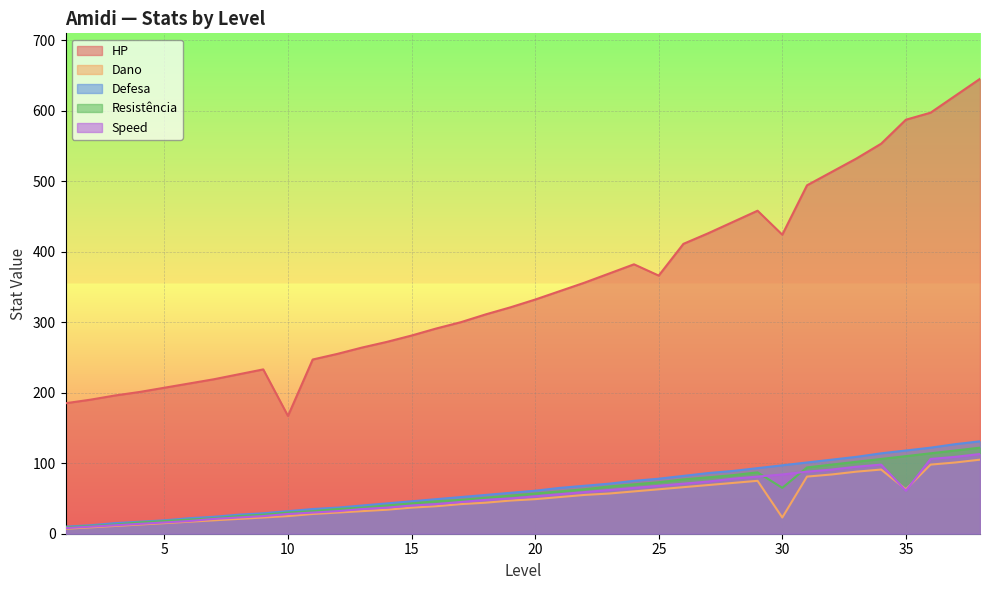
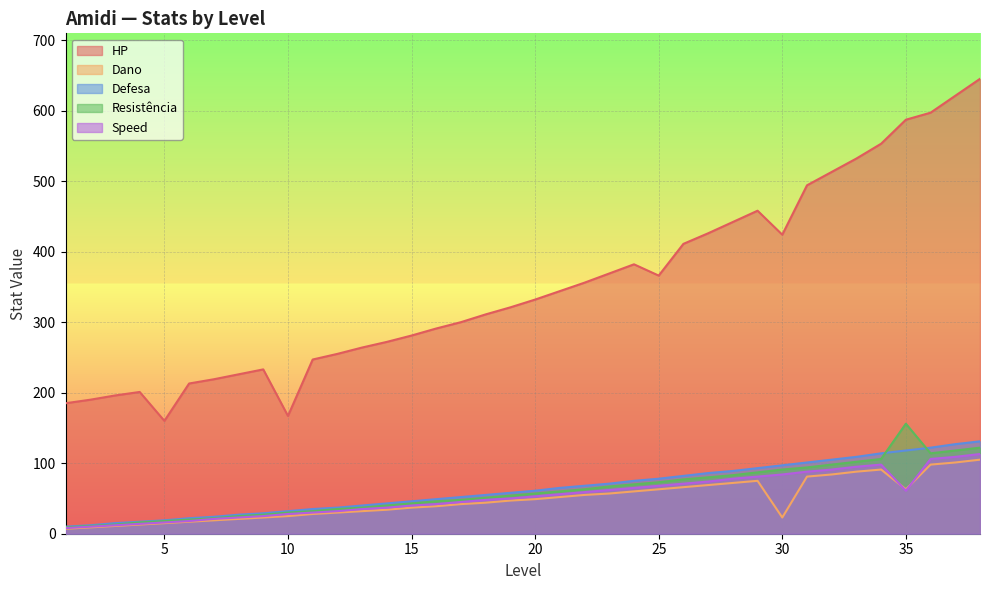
HP, 5: 210 -> 160
Resistência, 30: 70 -> 90
Resistência, 35: 110 -> 160
